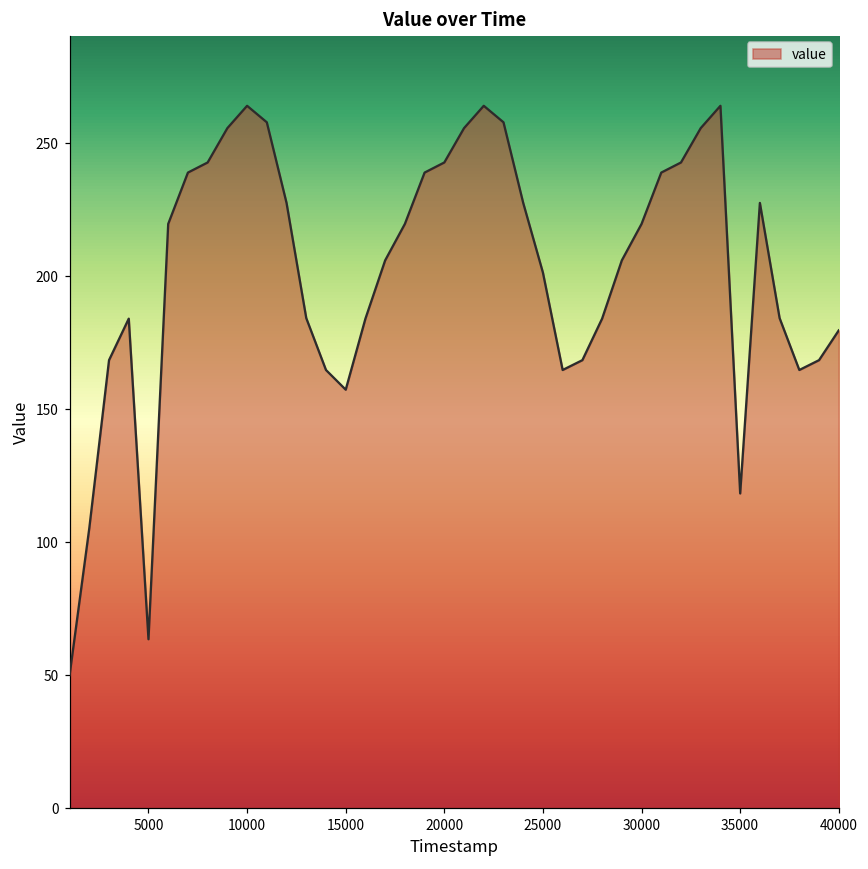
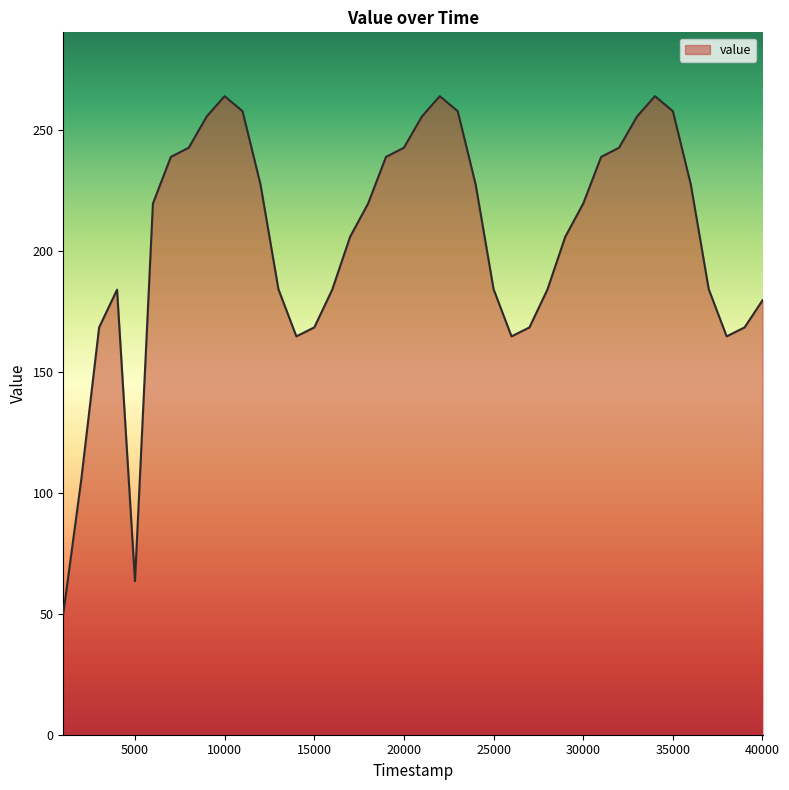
15000: 157 -> 168
25000: 201 -> 184
35000: 118 -> 258
